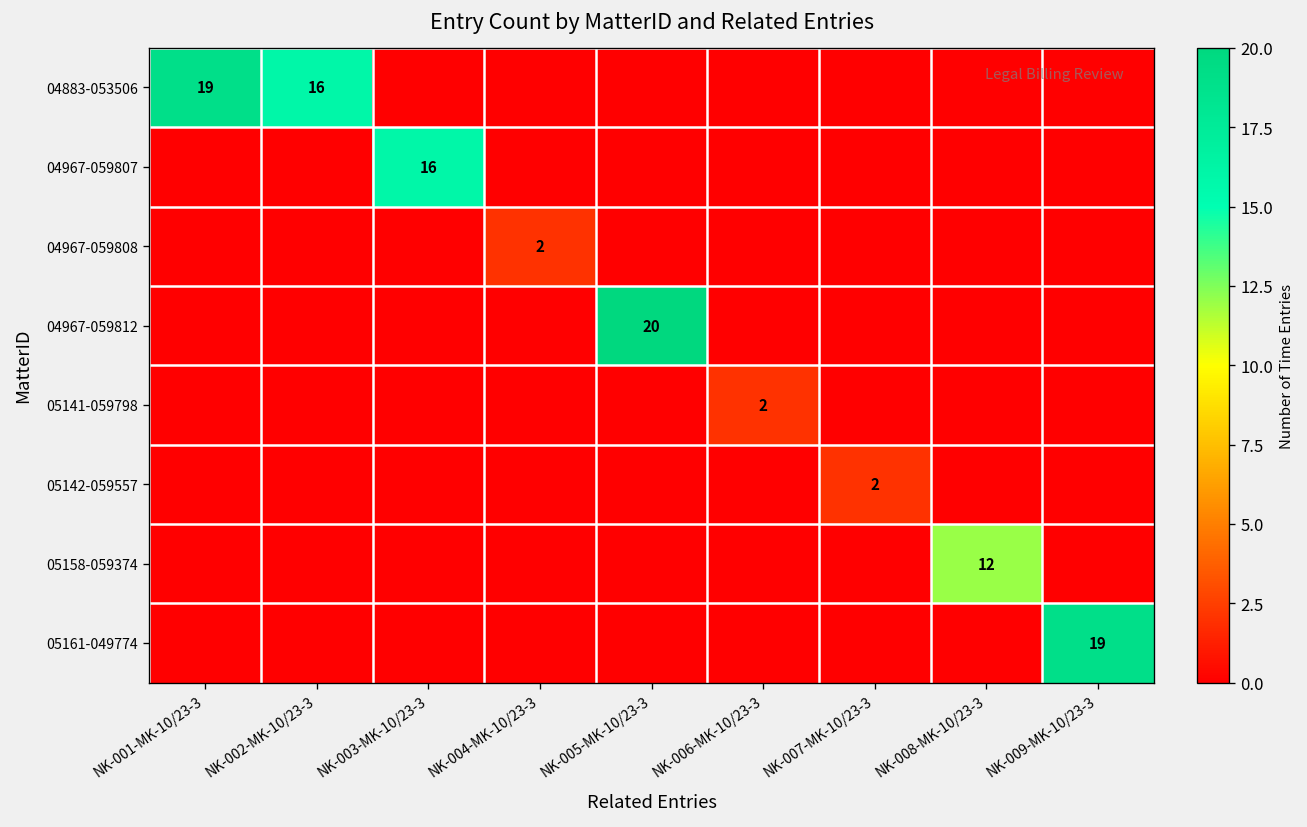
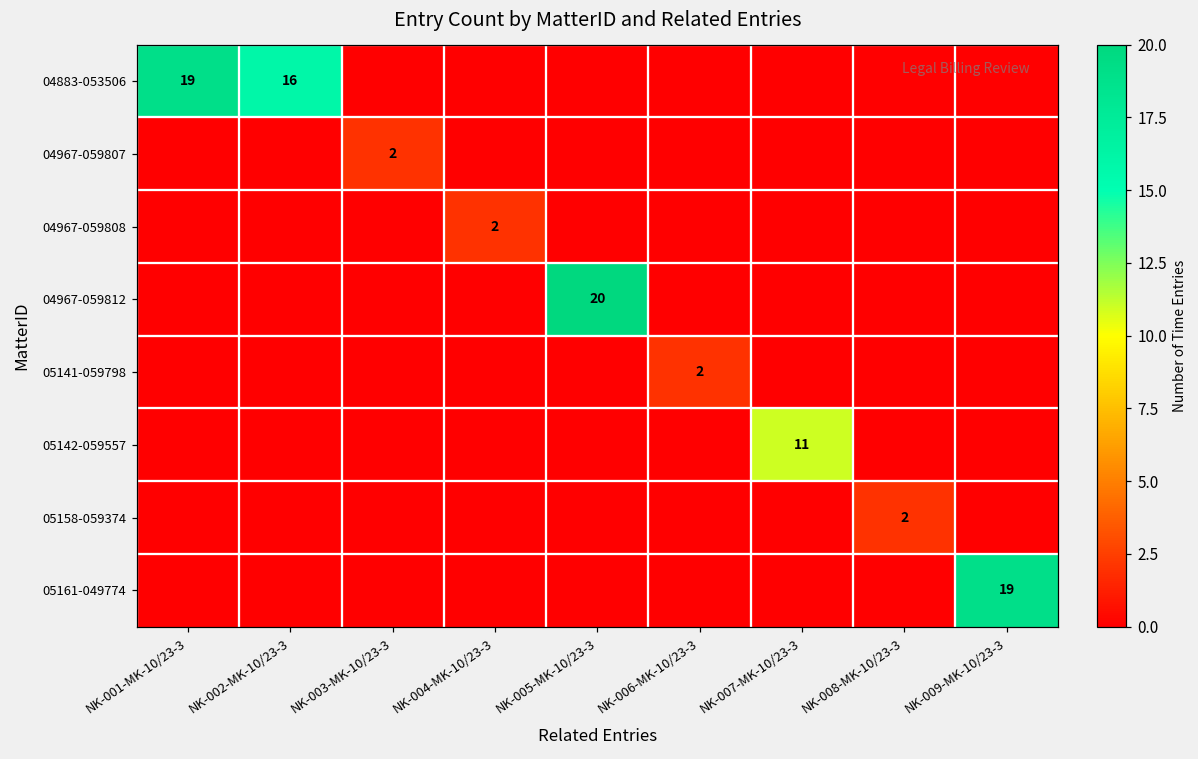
04967-059807, NK-003-MK-10/23-3: 16 -> 2
05142-059557, NK-007-MK-10/23-3: 2 -> 11
05158-059374, NK-008-MK-10/23-3: 12 -> 2
